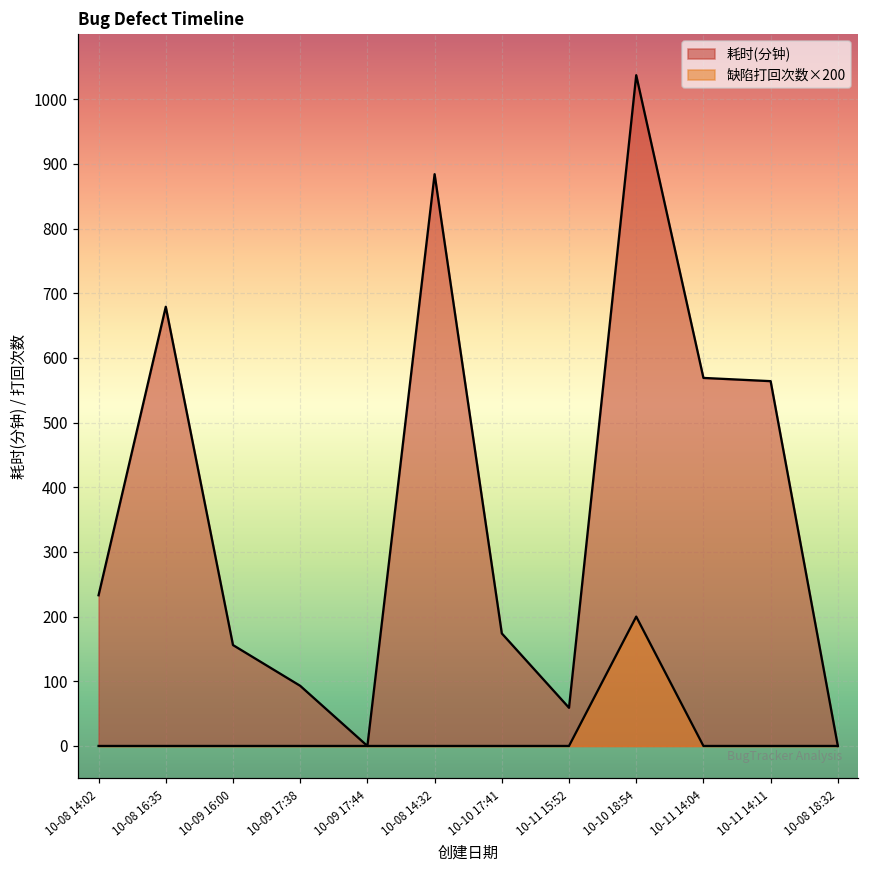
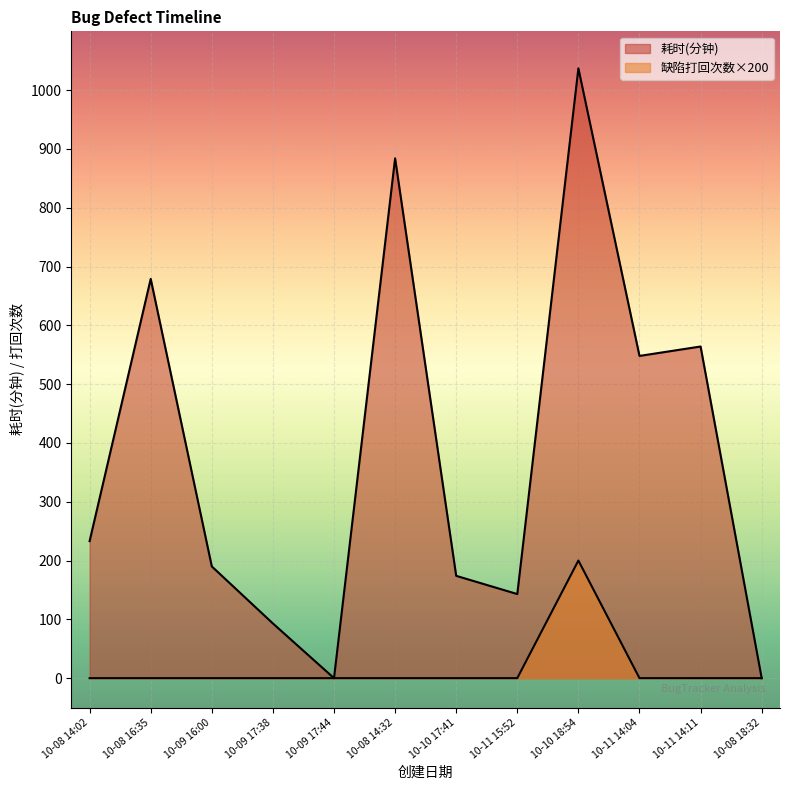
耗时(分钟), 10-09 16:00: 160 -> 190
耗时(分钟), 10-11 15:52: 60 -> 140
耗时(分钟), 10-11 14:04: 570 -> 550
